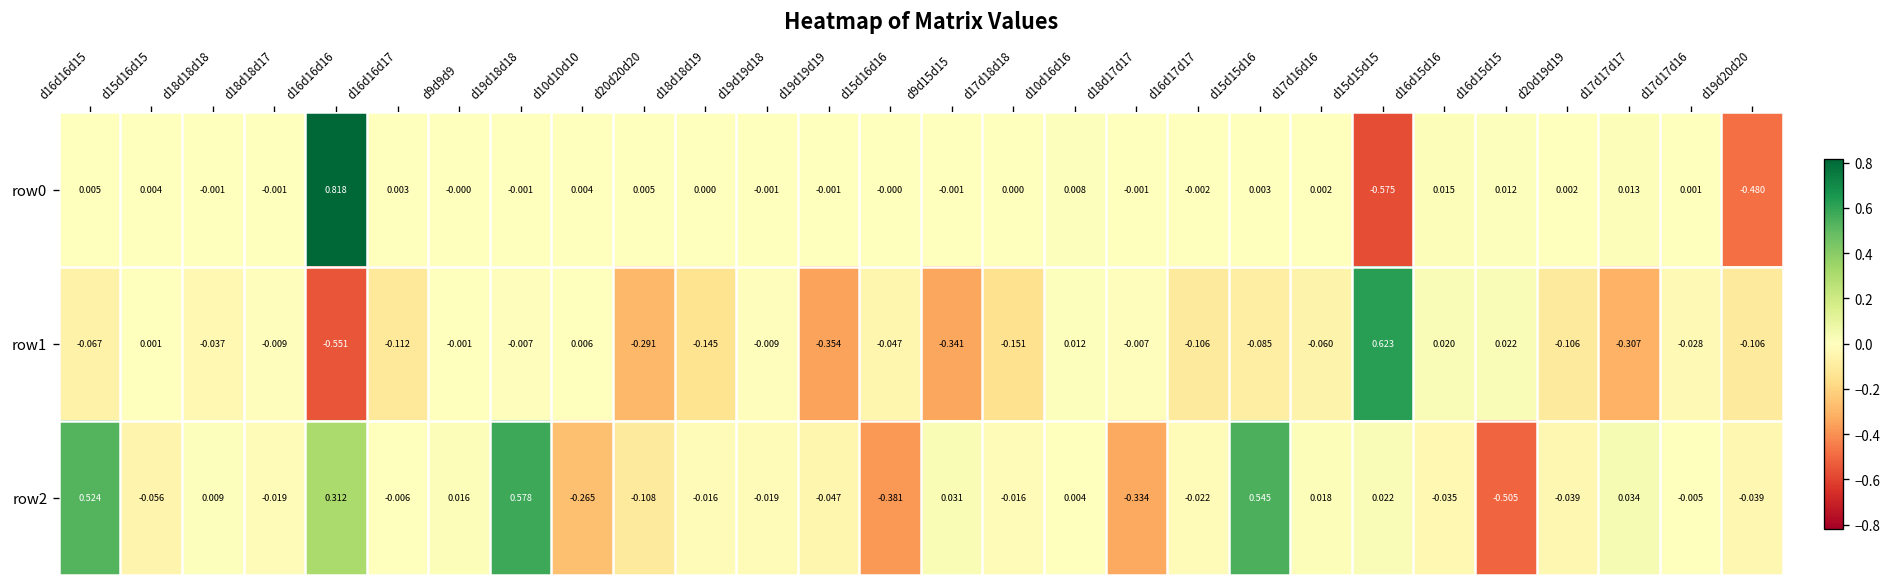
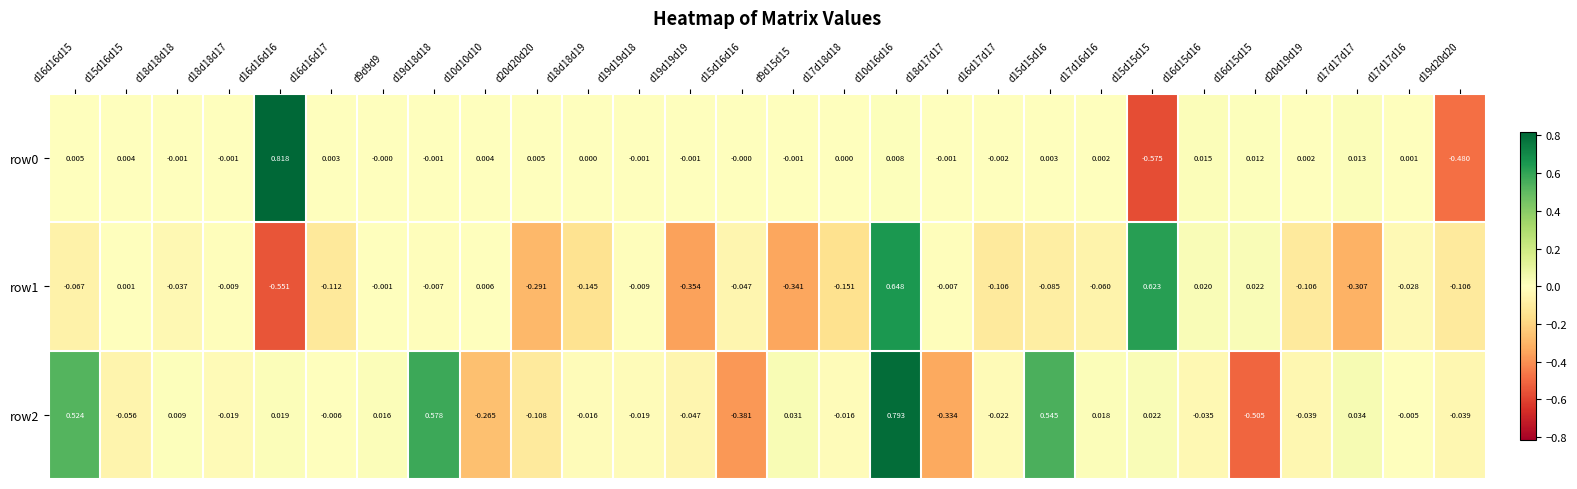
row1, d10d16d16: 0.012 -> 0.648
row2, d16d16d16: 0.312 -> 0.019
row2, d10d16d16: 0.004 -> 0.793
